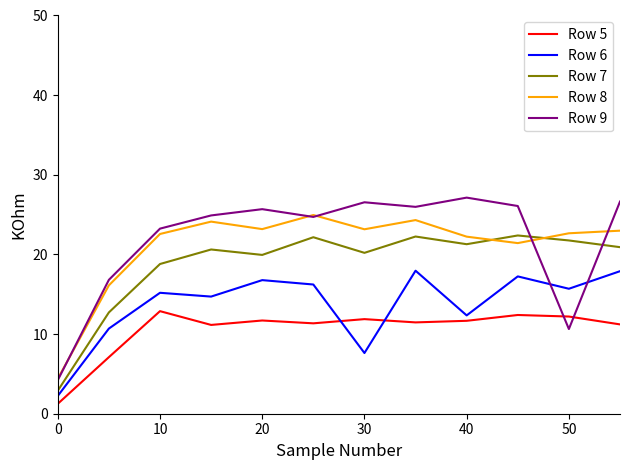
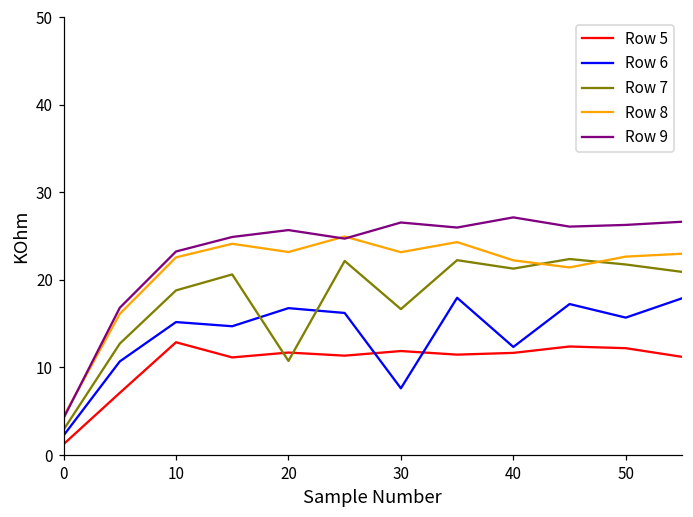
Row 7, 20: 20 -> 11
Row 7, 30: 20 -> 17
Row 9, 50: 11 -> 26
